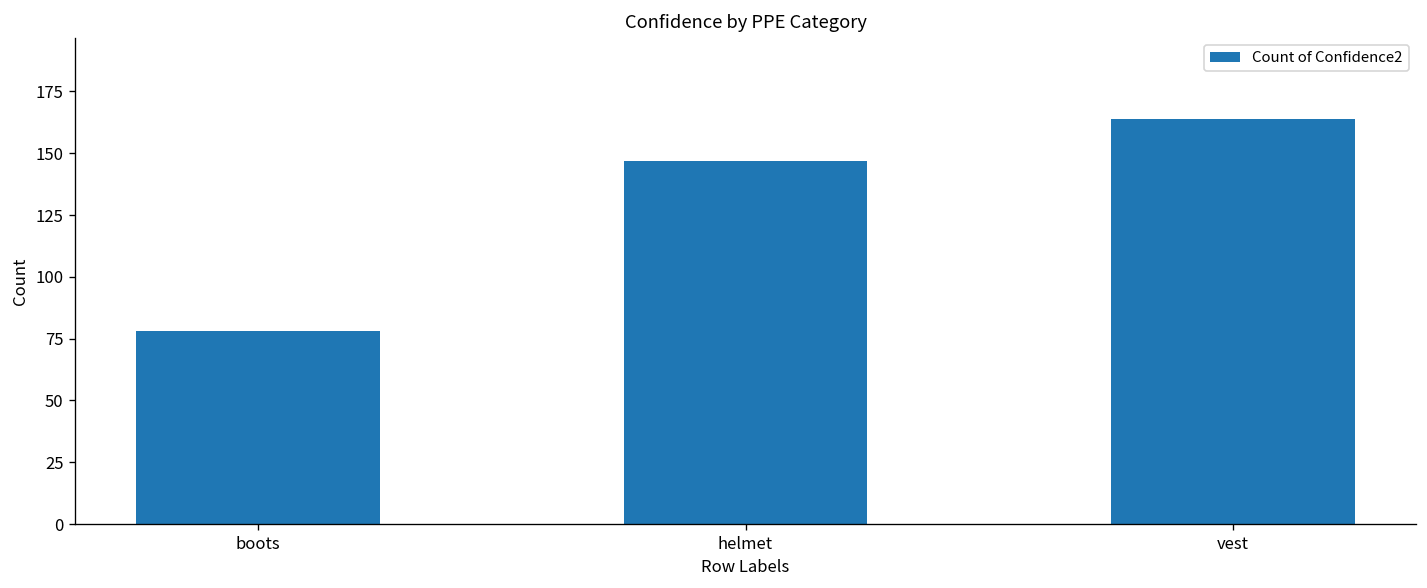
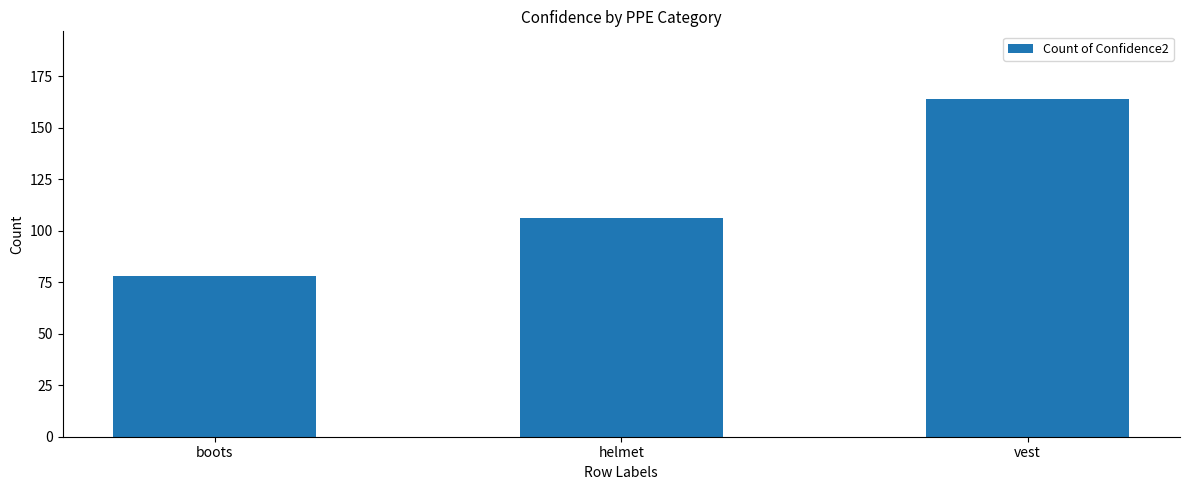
helmet: 147 -> 106
